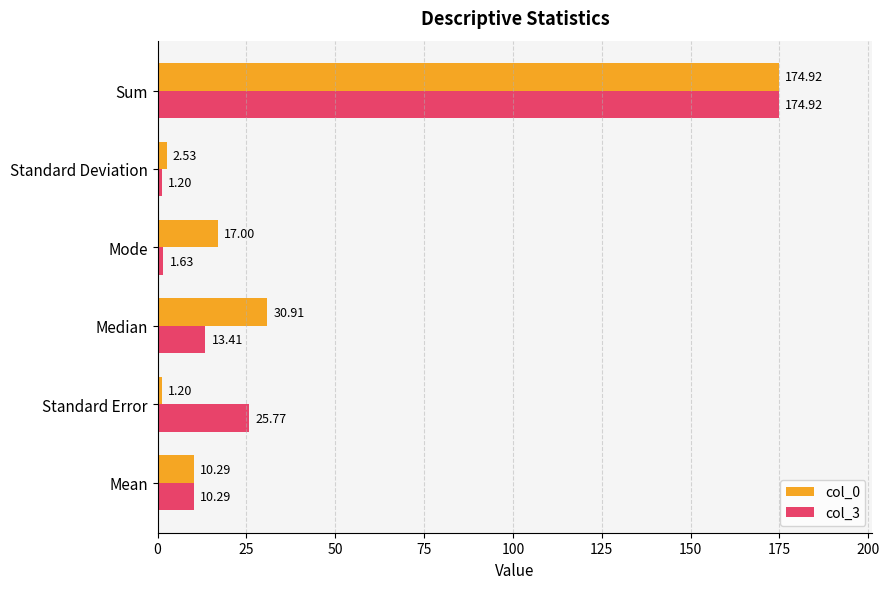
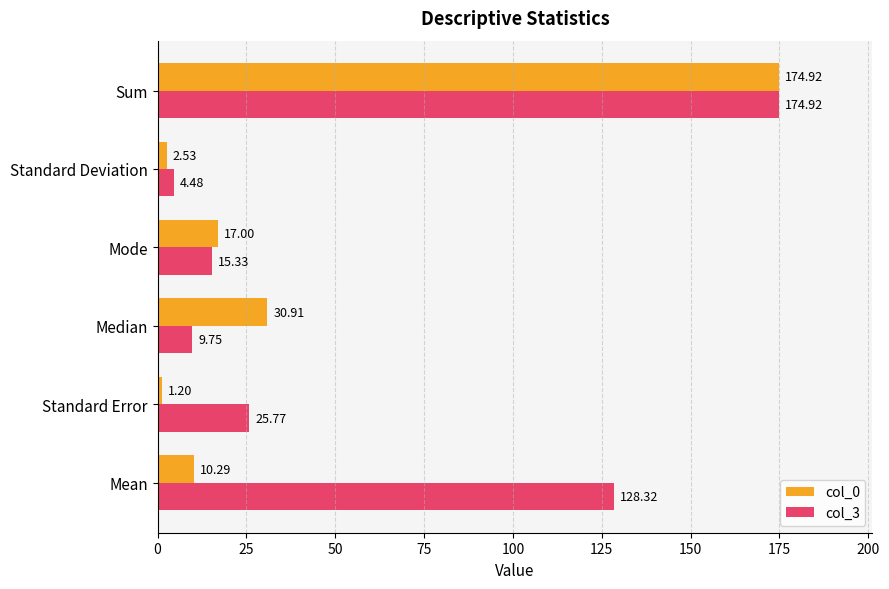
col_3, Standard Deviation: 1.20 -> 4.48
col_3, Mode: 1.63 -> 15.33
col_3, Median: 13.41 -> 9.75
col_3, Mean: 10.29 -> 128.32
